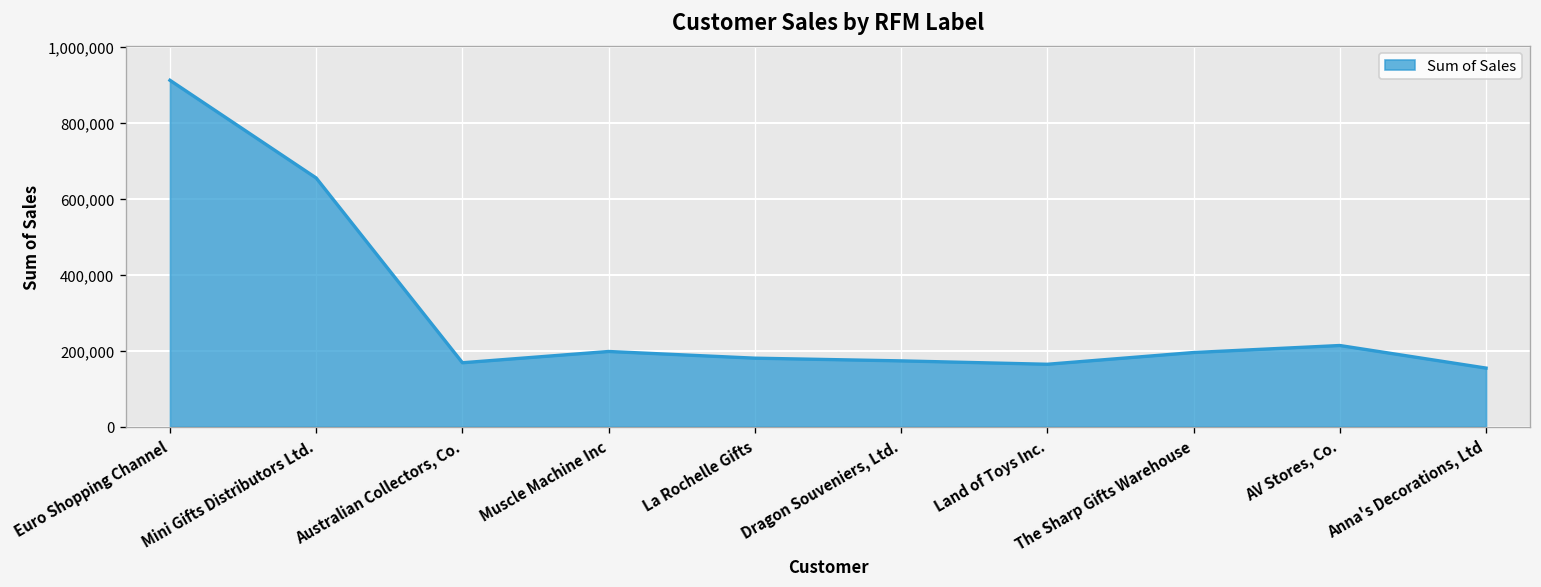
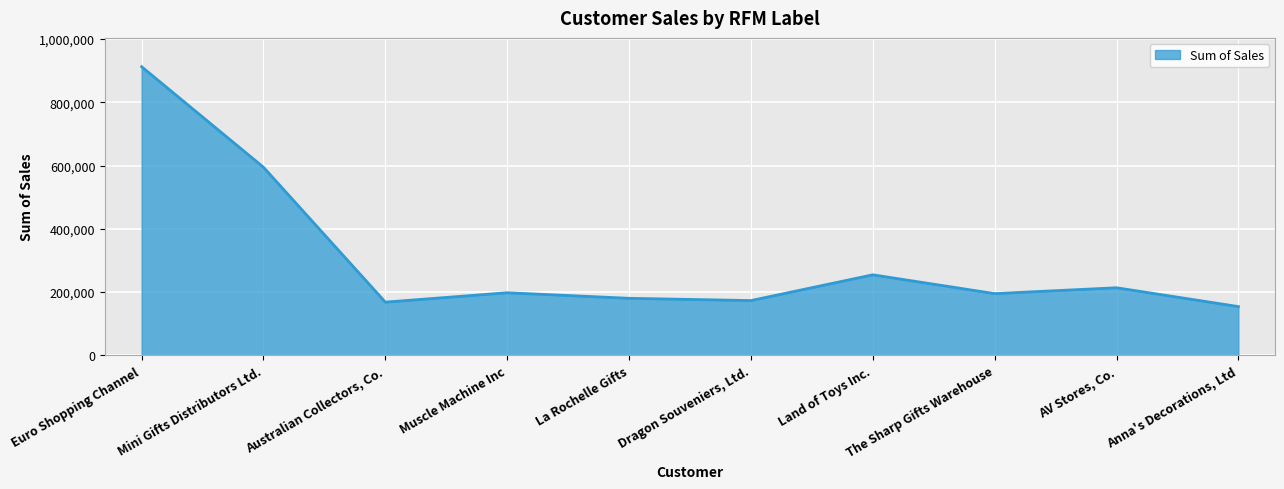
Mini Gifts Distributors Ltd.: 650,000 -> 590,000
Land of Toys Inc.: 160,000 -> 250,000
